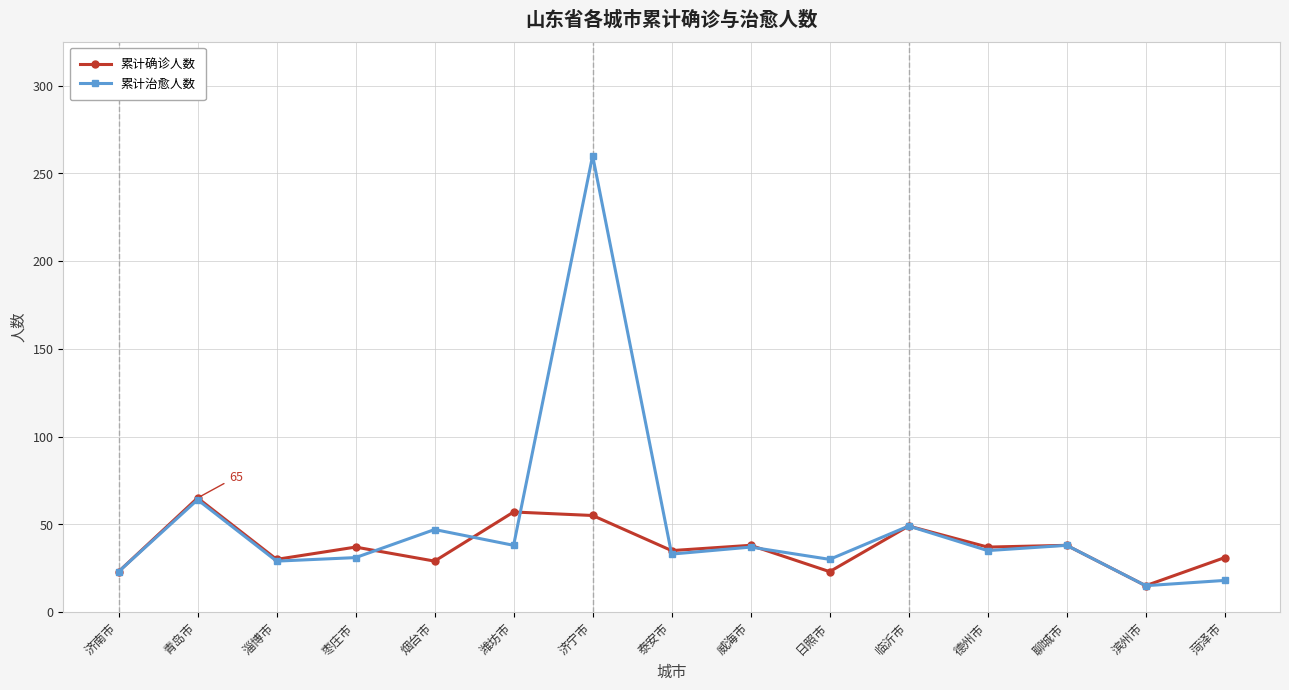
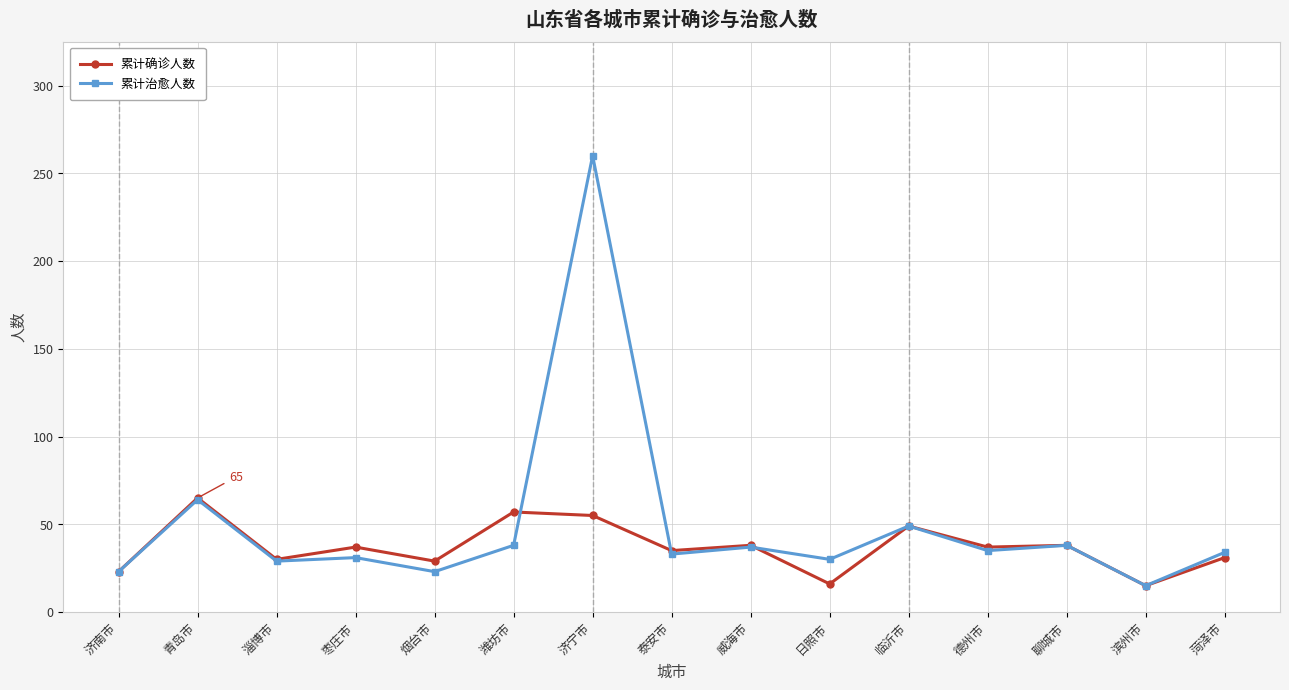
累计治愈人数, 烟台市: 47 -> 23
累计确诊人数, 日照市: 23 -> 16
累计治愈人数, 菏泽市: 18 -> 34
